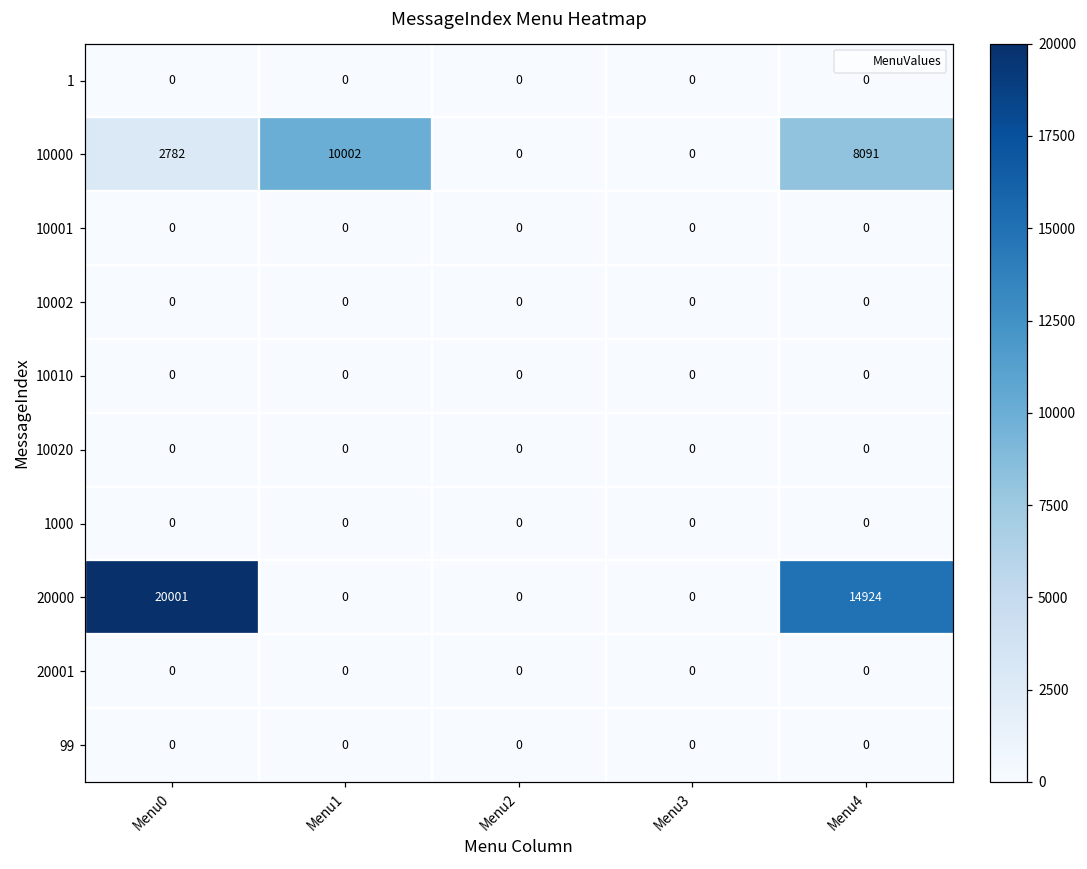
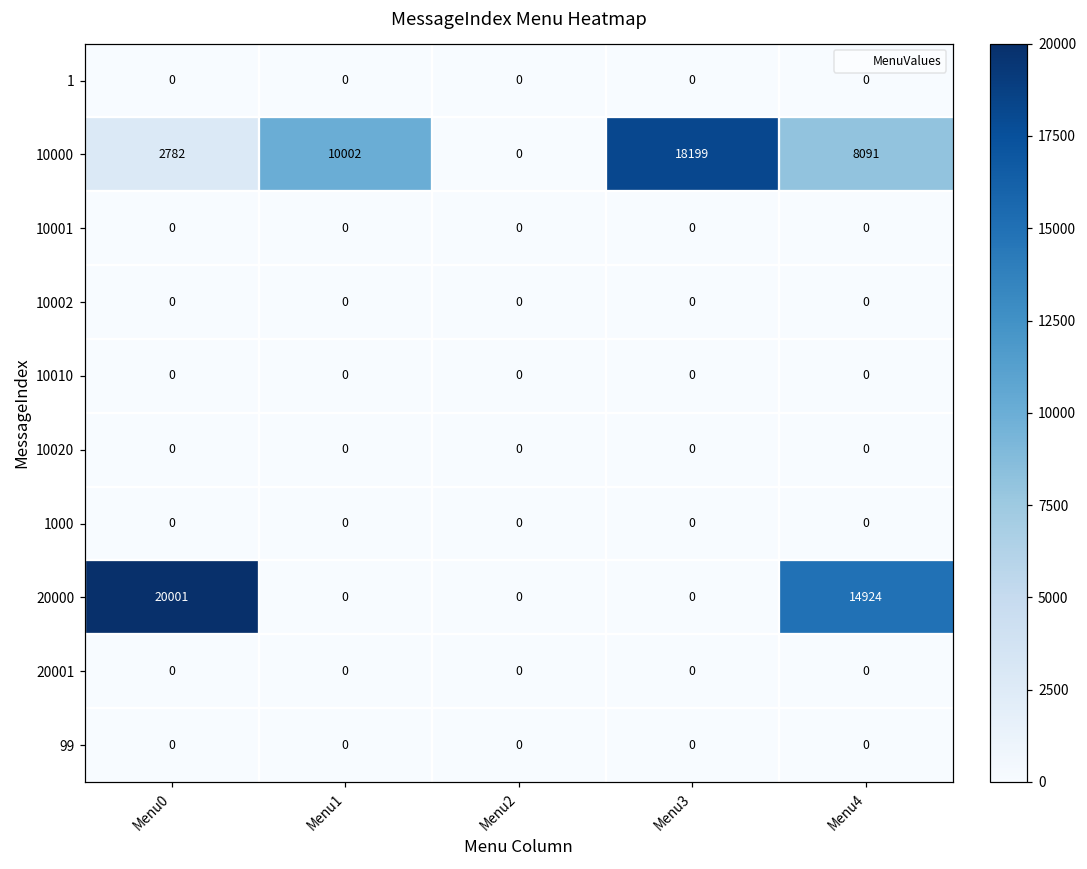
10000, Menu3: 0 -> 18199
